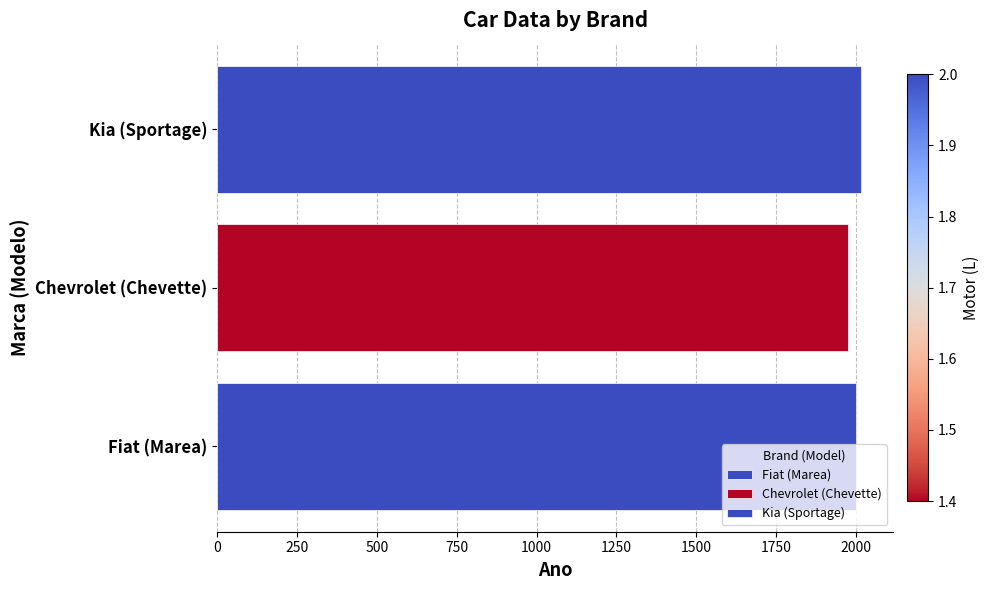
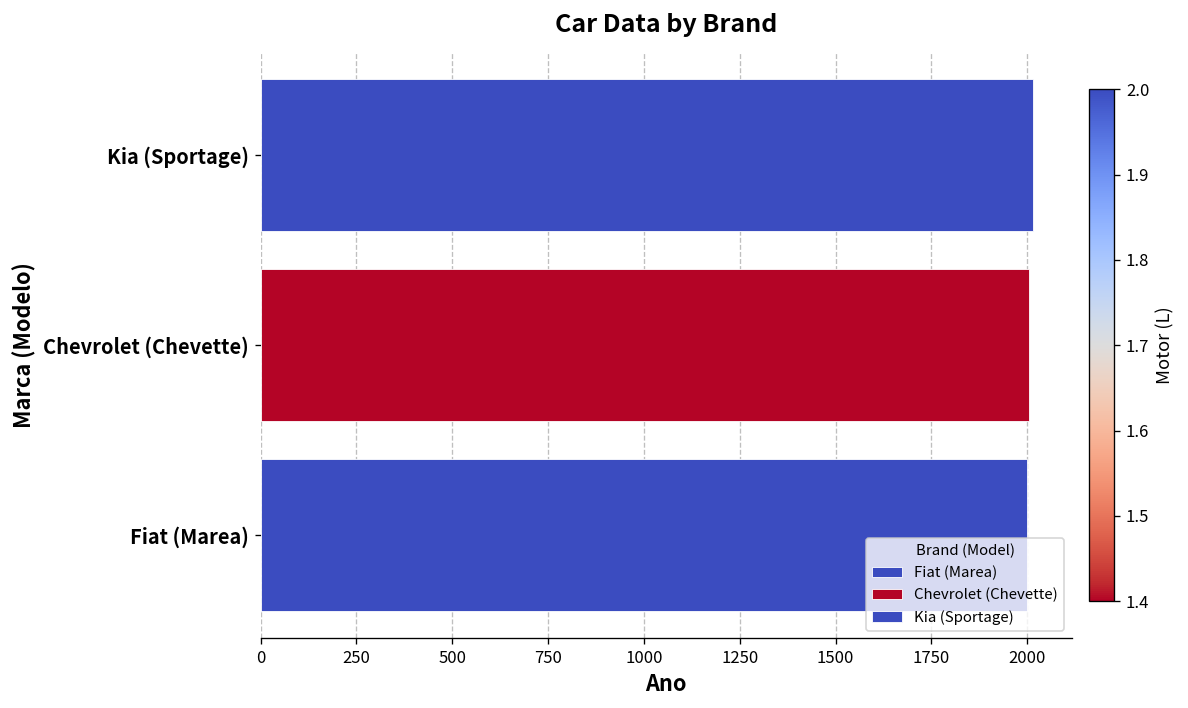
Chevrolet (Chevette): 1980 -> 2010
